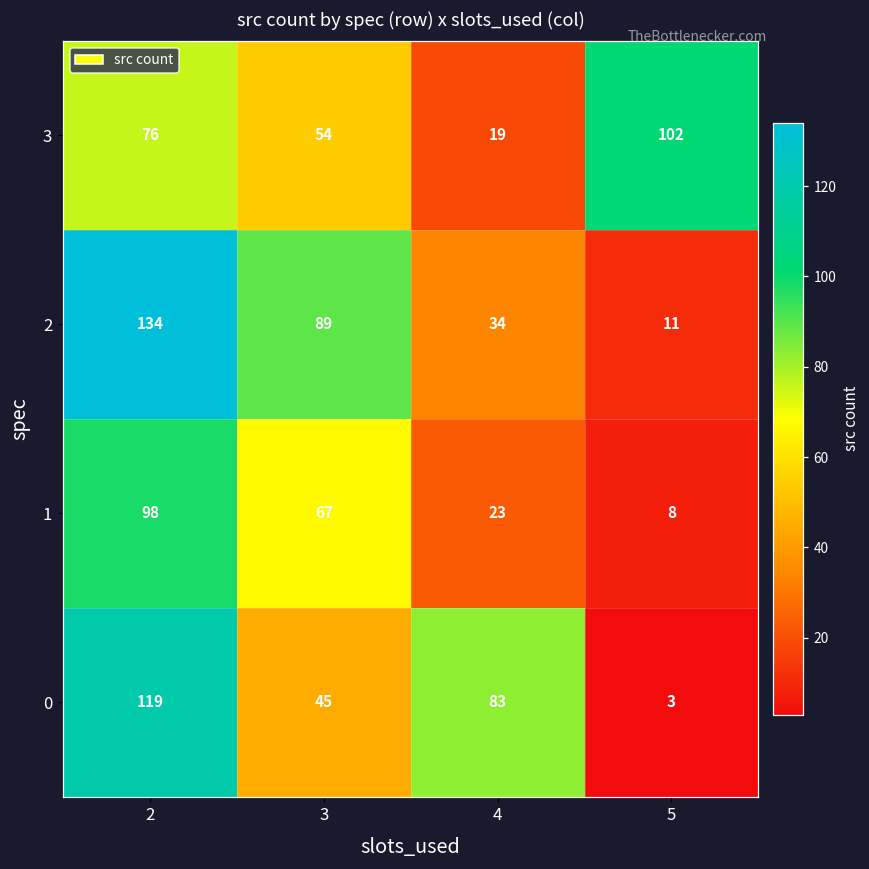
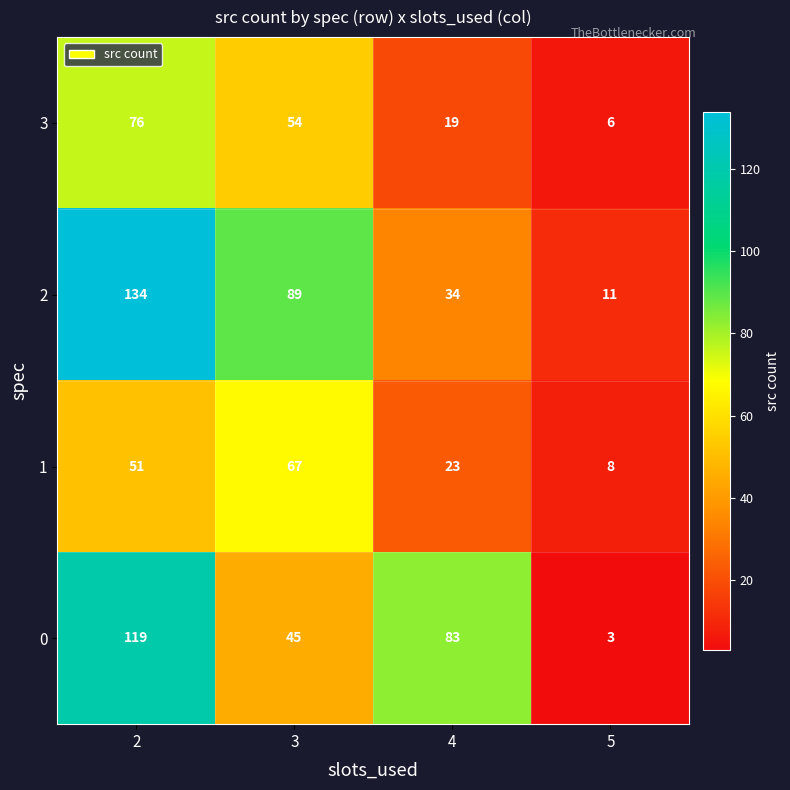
3, 5: 102 -> 6
1, 2: 98 -> 51
